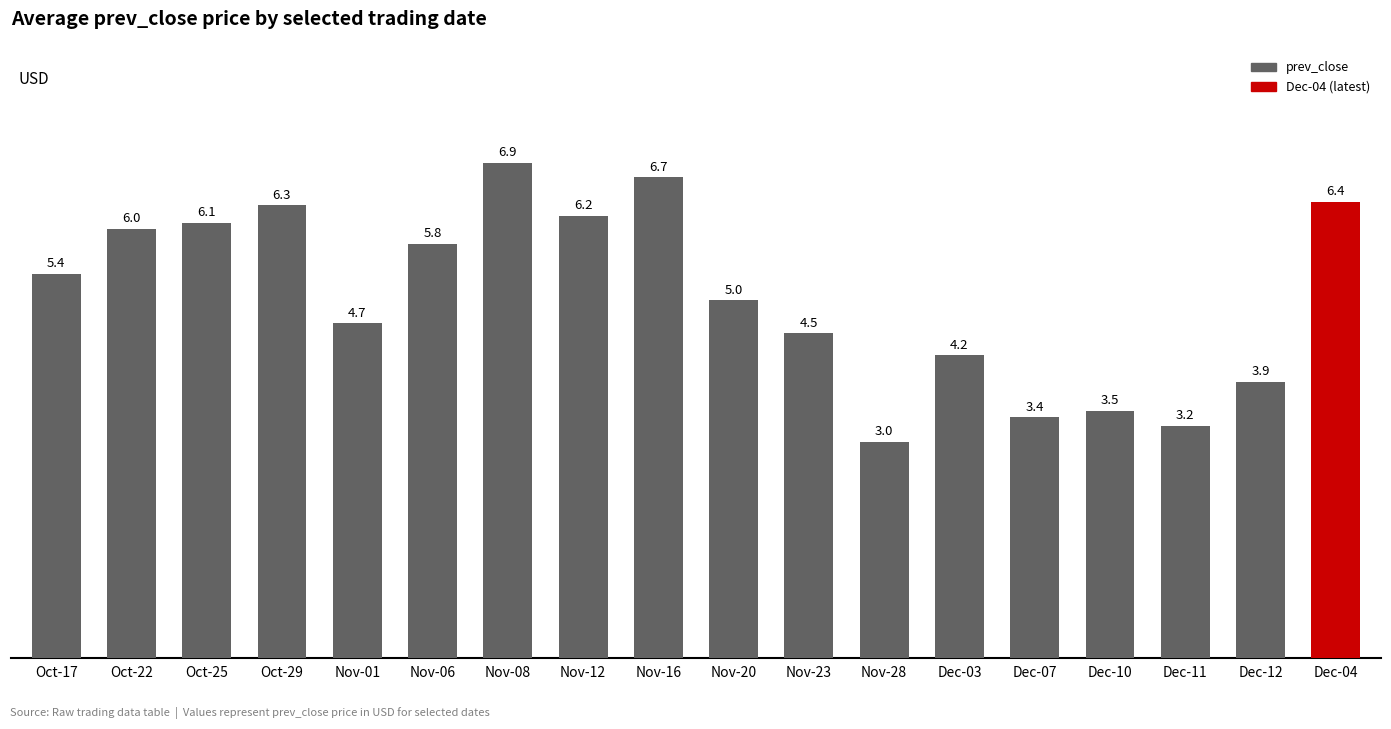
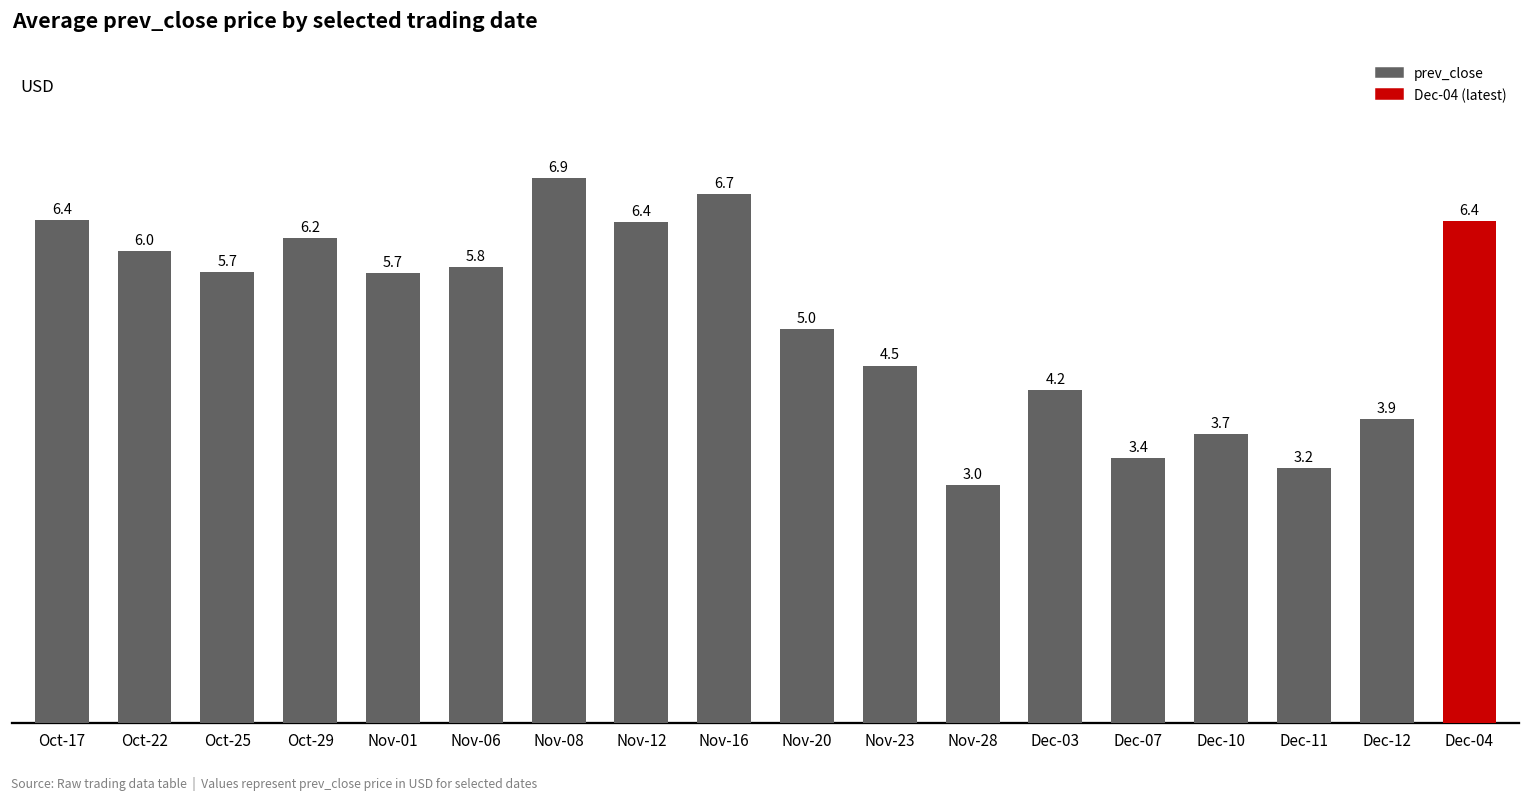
Oct-17: 5.4 -> 6.4
Oct-25: 6.1 -> 5.7
Oct-29: 6.3 -> 6.2
Nov-01: 4.7 -> 5.7
Nov-12: 6.2 -> 6.4
Dec-10: 3.5 -> 3.7
